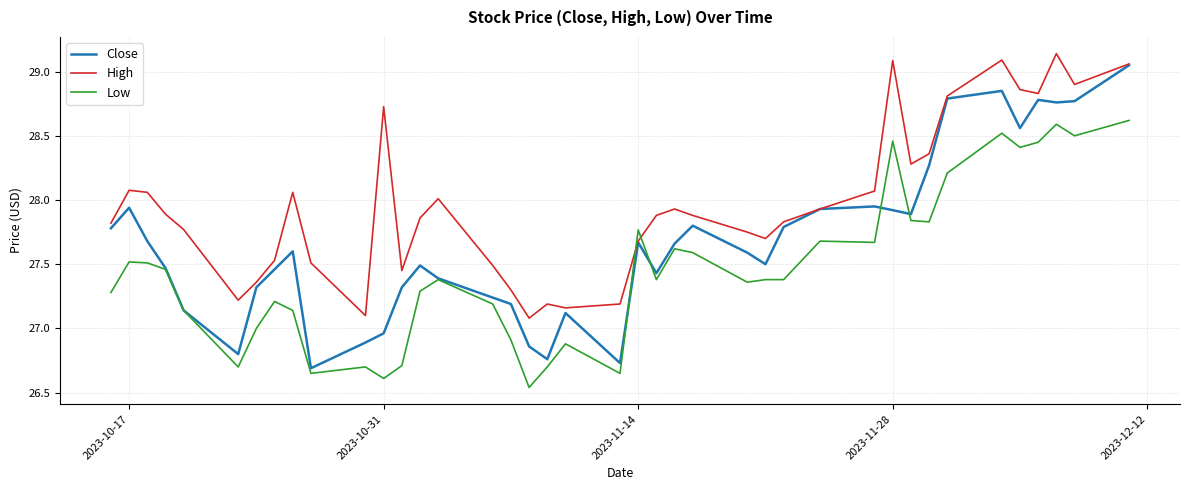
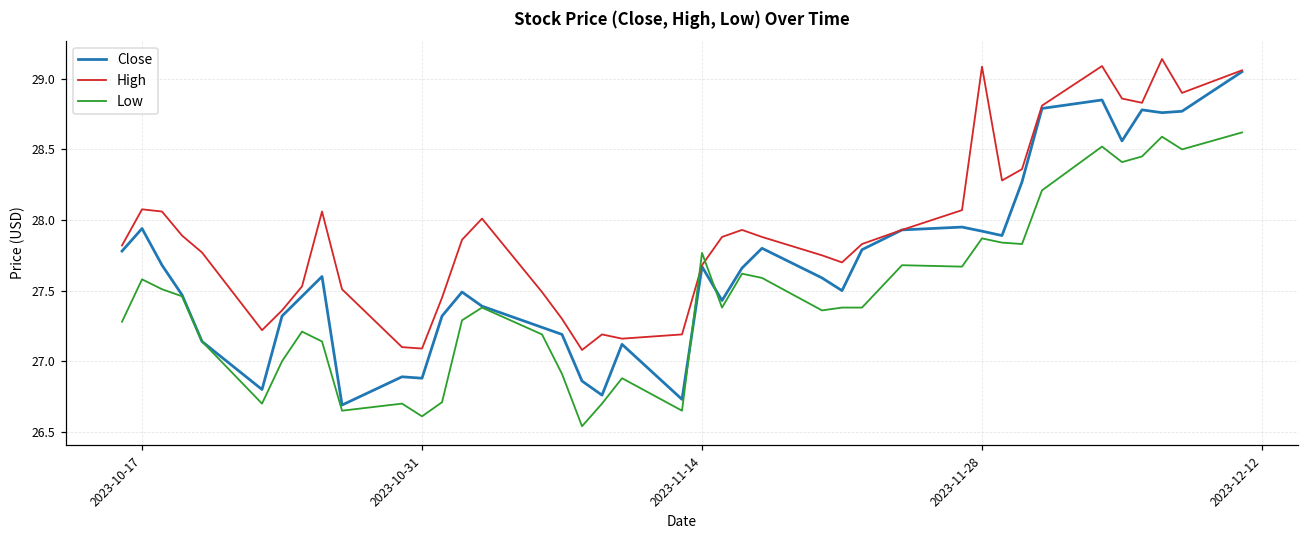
Low, 2023-10-17: 27.52 -> 27.58
Close, 2023-10-31: 26.96 -> 26.88
High, 2023-10-31: 28.73 -> 27.09
Low, 2023-11-28: 28.46 -> 27.87
